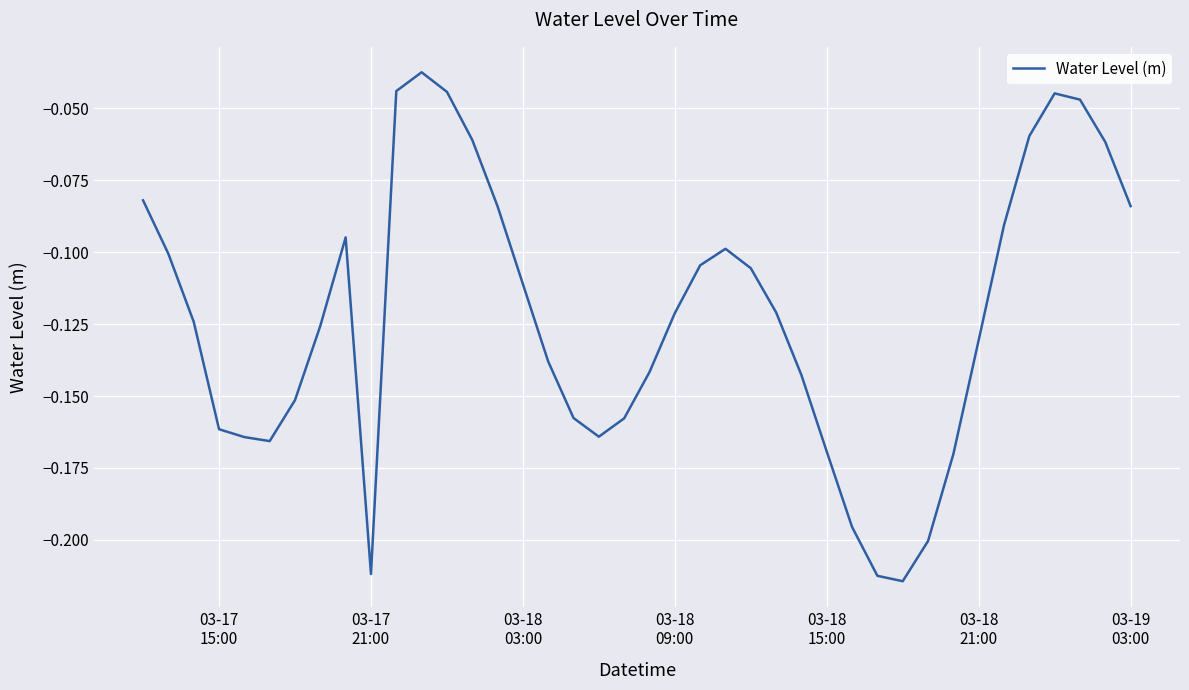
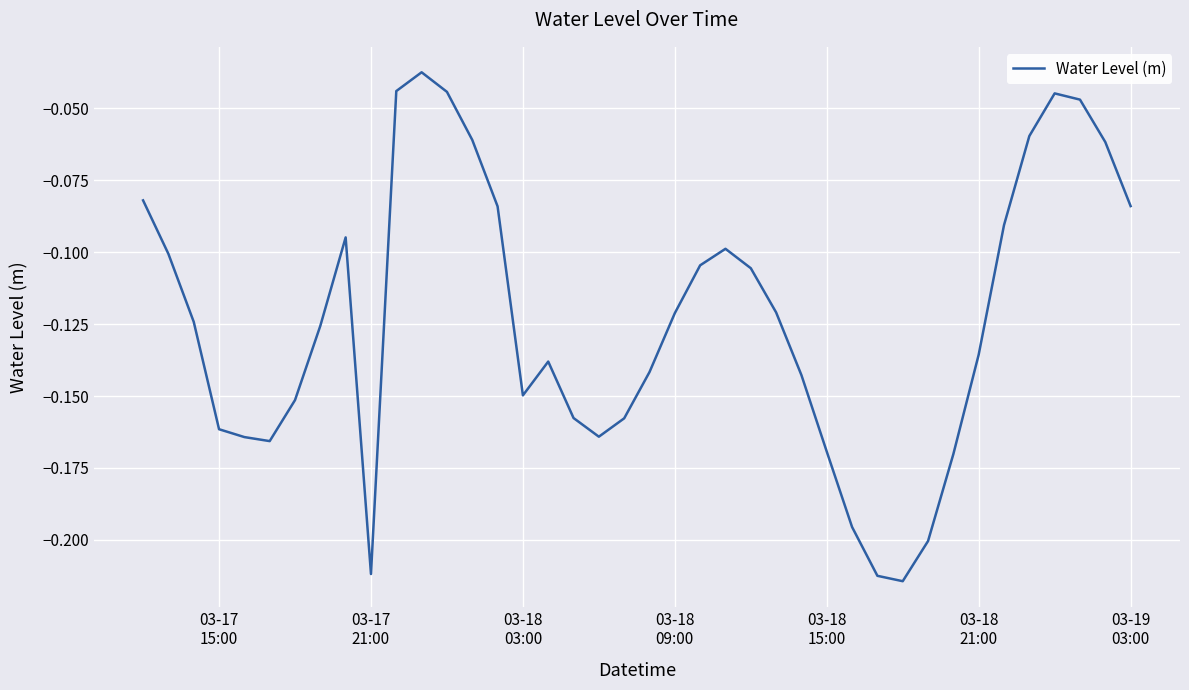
03-18 03:00: -0.111 -> -0.150
03-18 21:00: -0.131 -> -0.136
